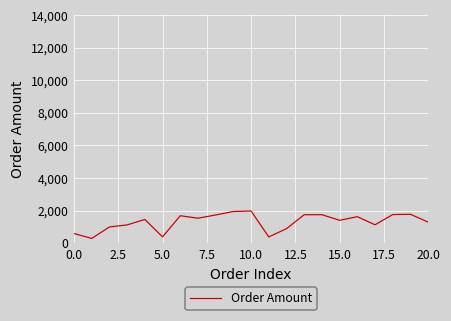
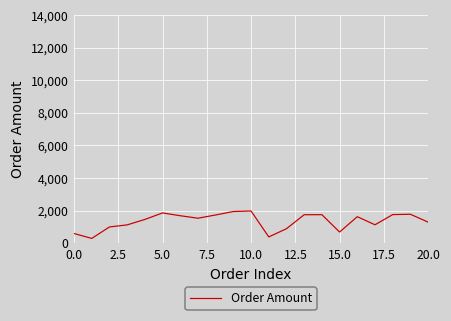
5.0: 400 -> 1,900
15.0: 1,400 -> 700
